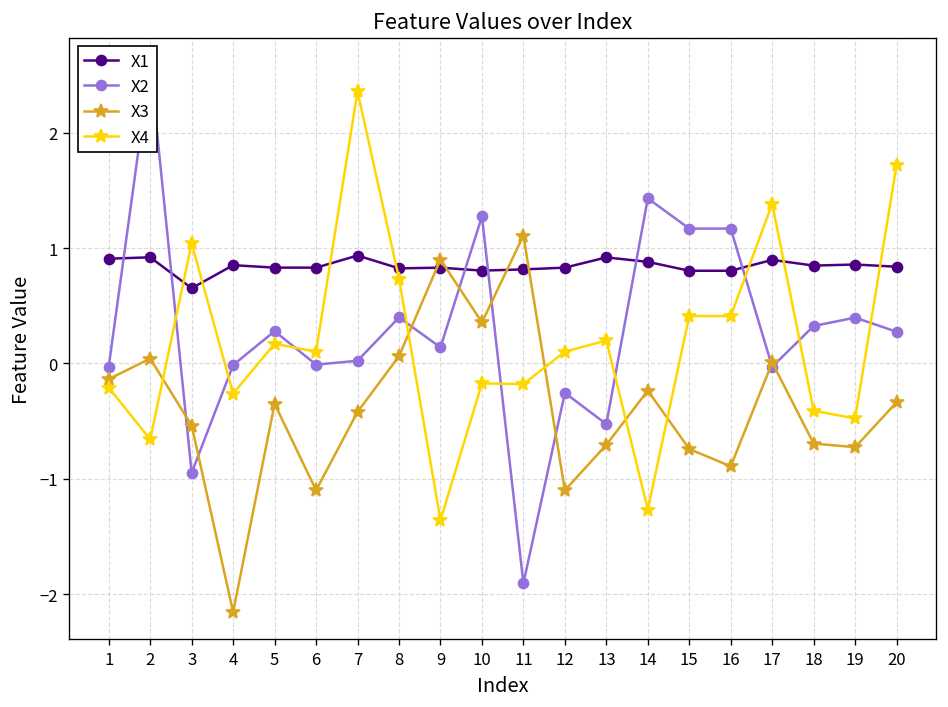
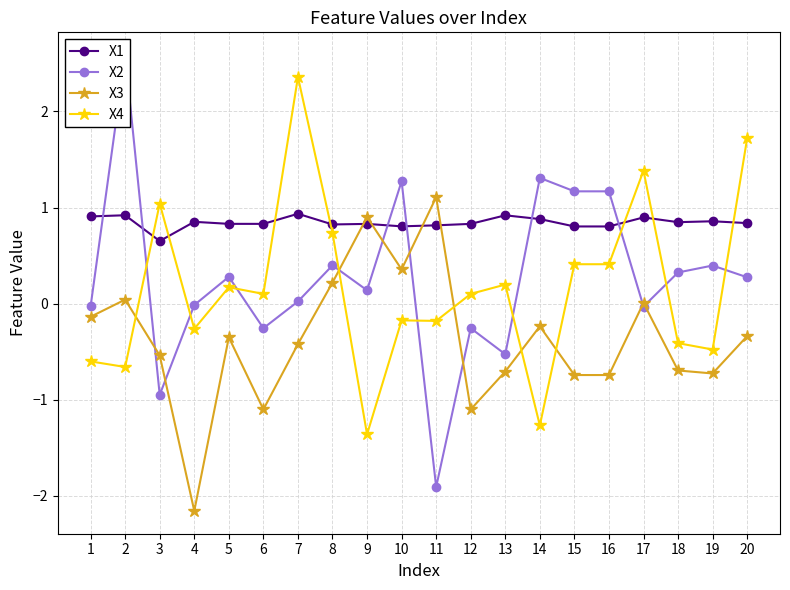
X4, 1: -0.2 -> -0.6
X2, 6: 0.0 -> -0.3
X3, 8: 0.1 -> 0.2
X2, 14: 1.4 -> 1.3
X3, 16: -0.9 -> -0.7
